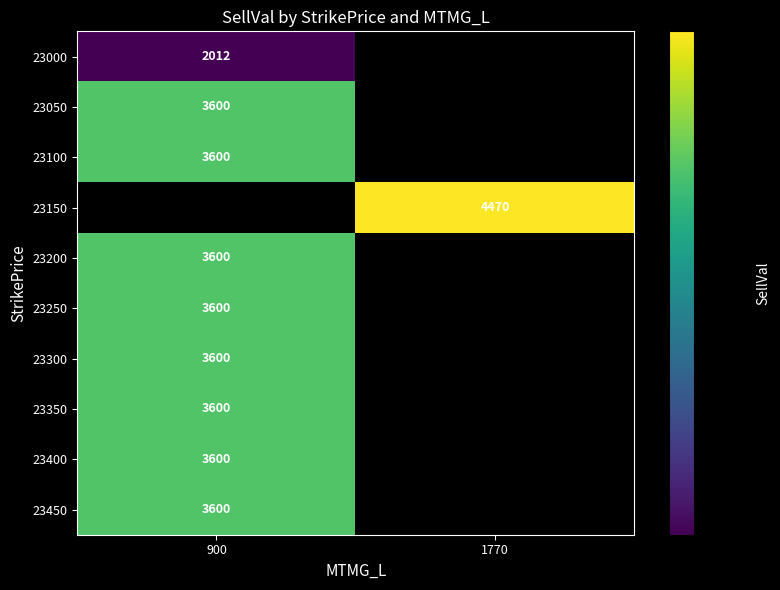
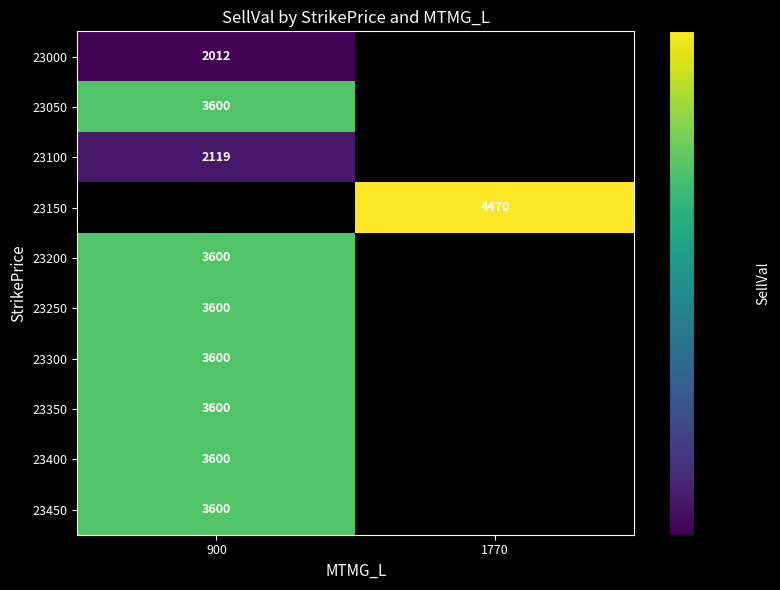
23100, 900: 3600 -> 2119
